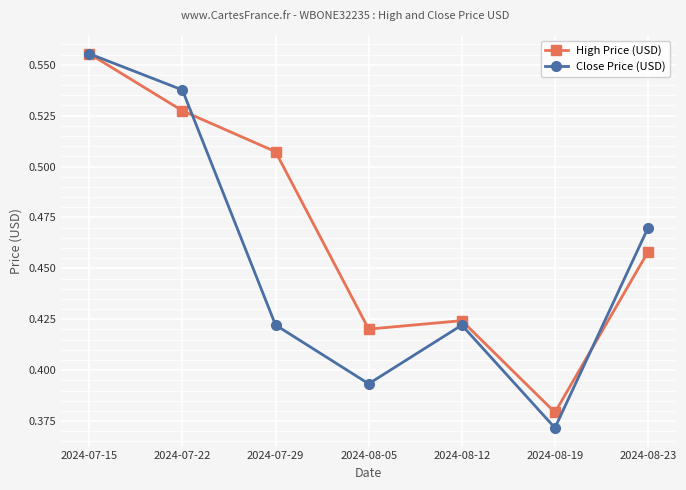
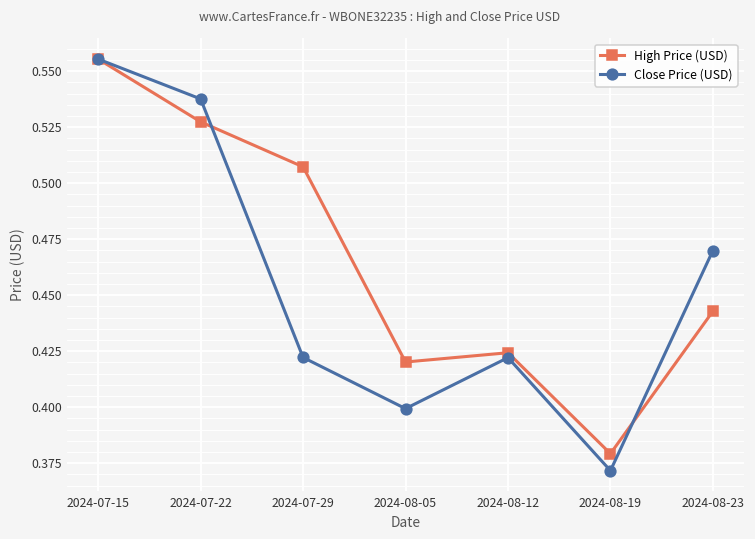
Close Price (USD), 2024-08-05: 0.393 -> 0.399
High Price (USD), 2024-08-23: 0.458 -> 0.443
